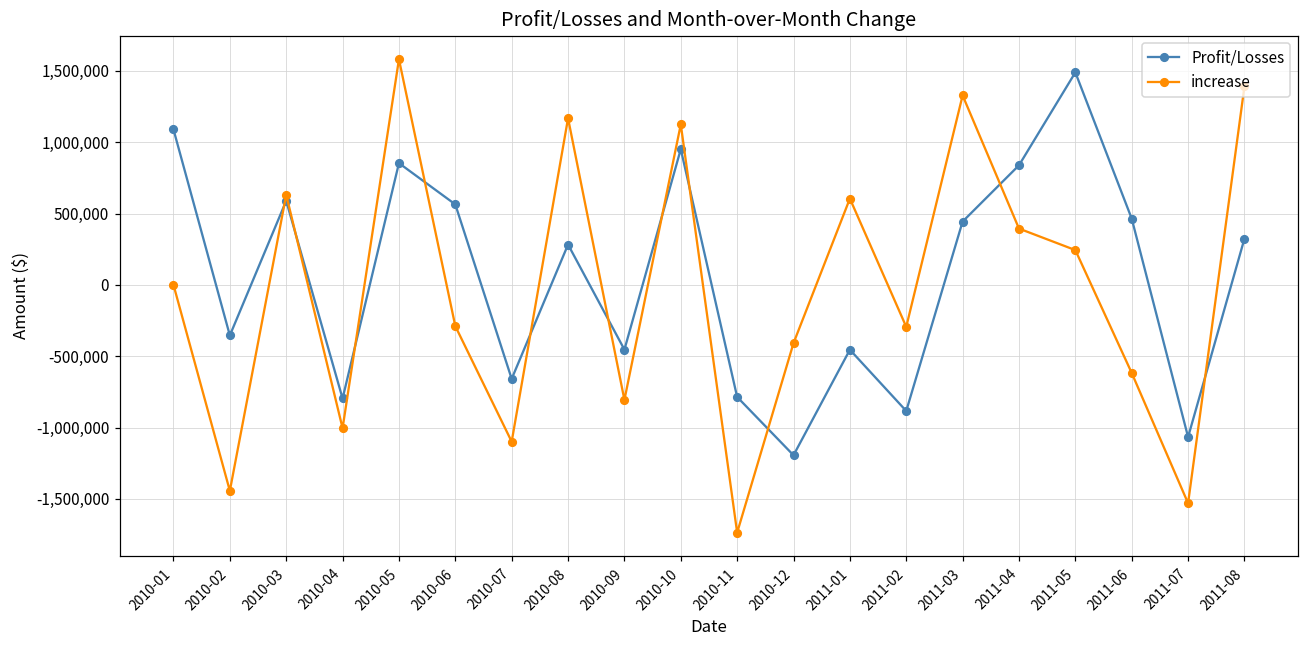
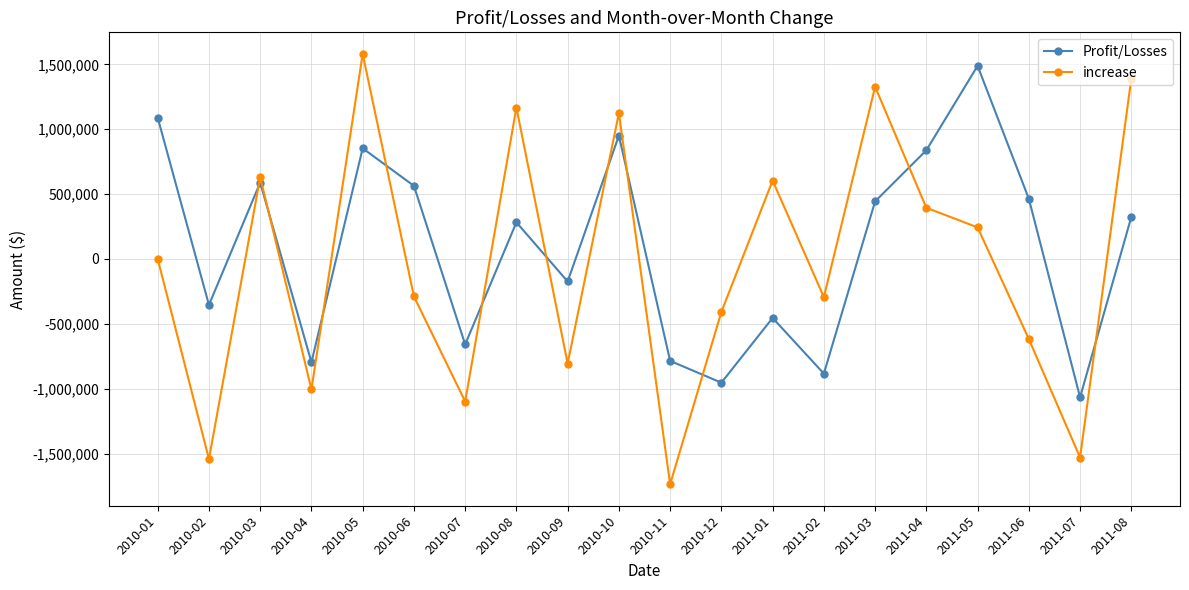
increase, 2010-02: -1,440,000 -> -1,540,000
Profit/Losses, 2010-09: -450,000 -> -170,000
Profit/Losses, 2010-12: -1,190,000 -> -950,000
